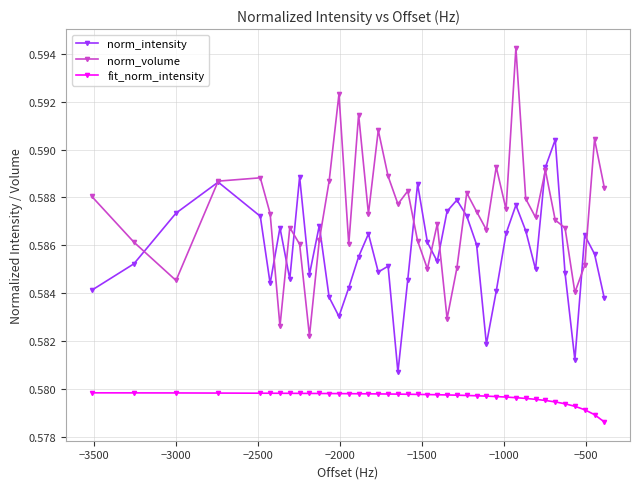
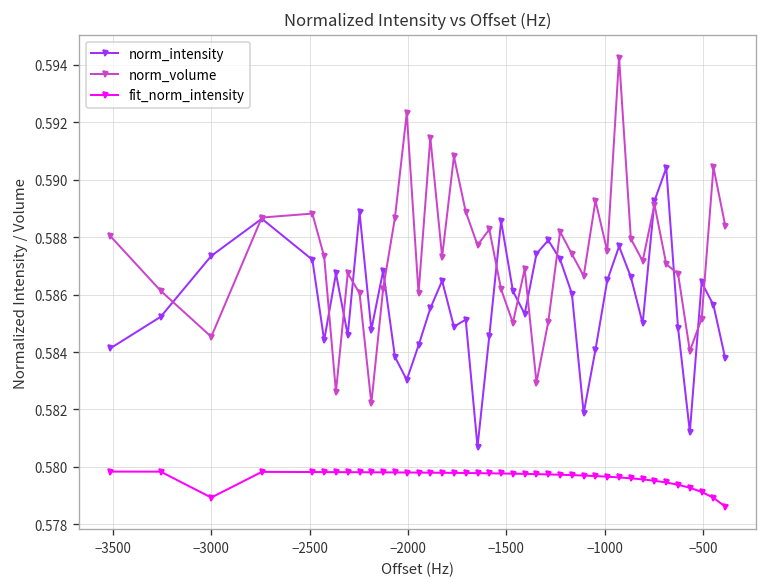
fit_norm_intensity, −3000: 0.5798 -> 0.5789
